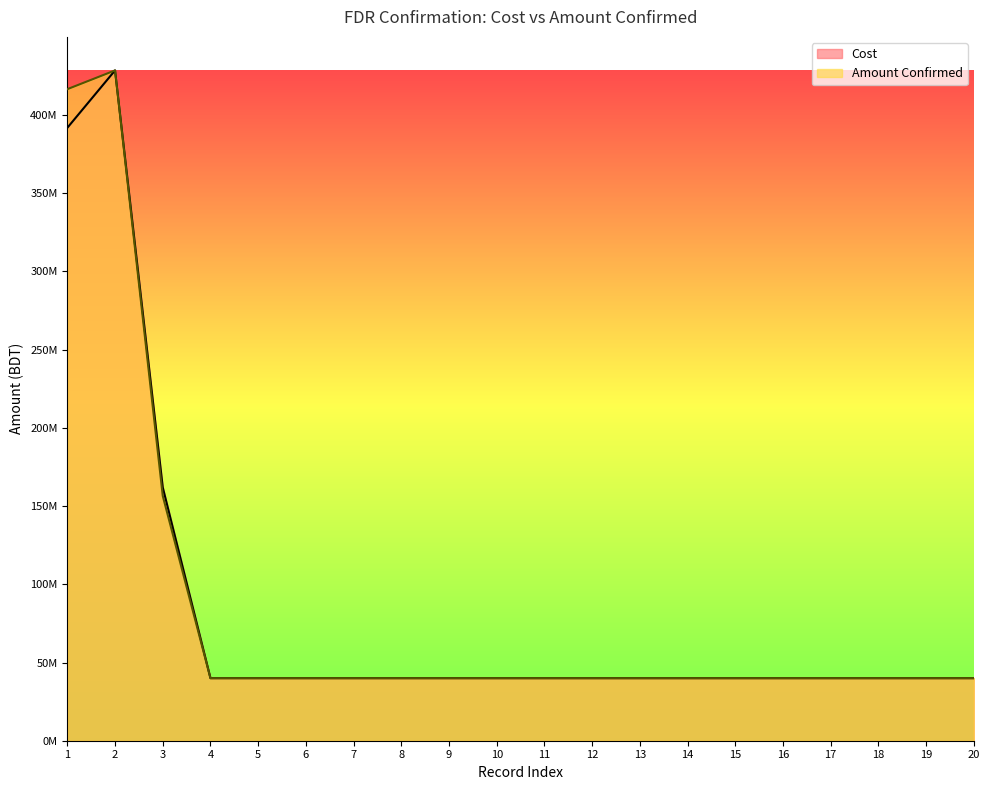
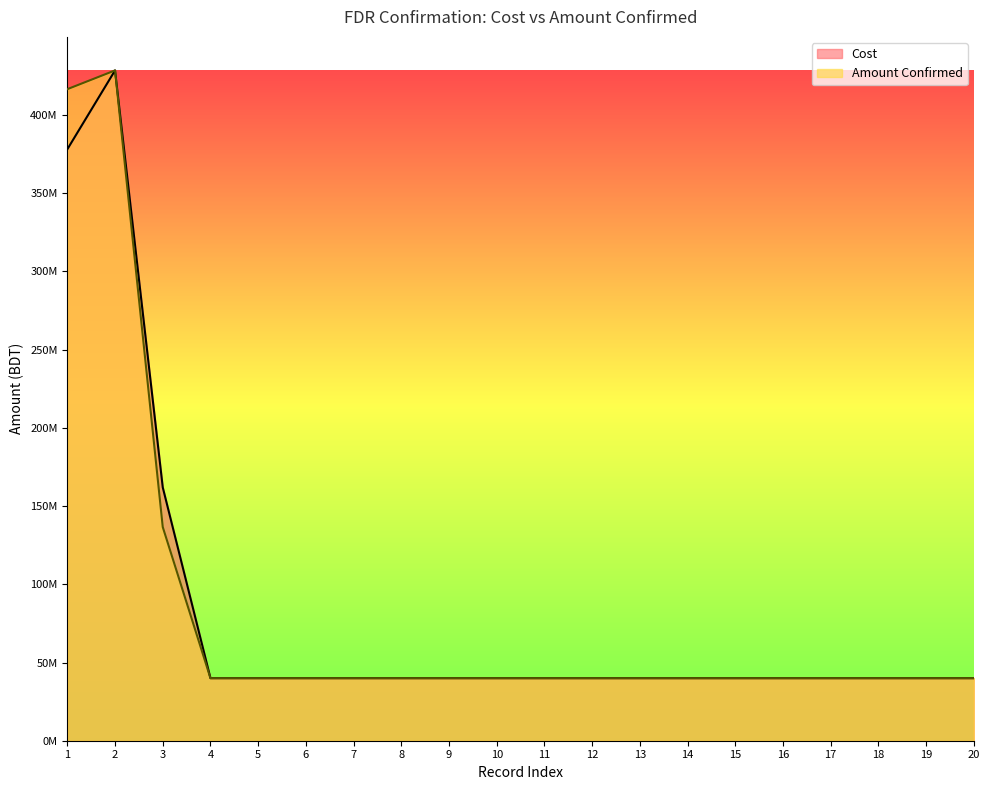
Cost, 1: 392000000 -> 378000000
Amount Confirmed, 3: 157000000 -> 137000000
